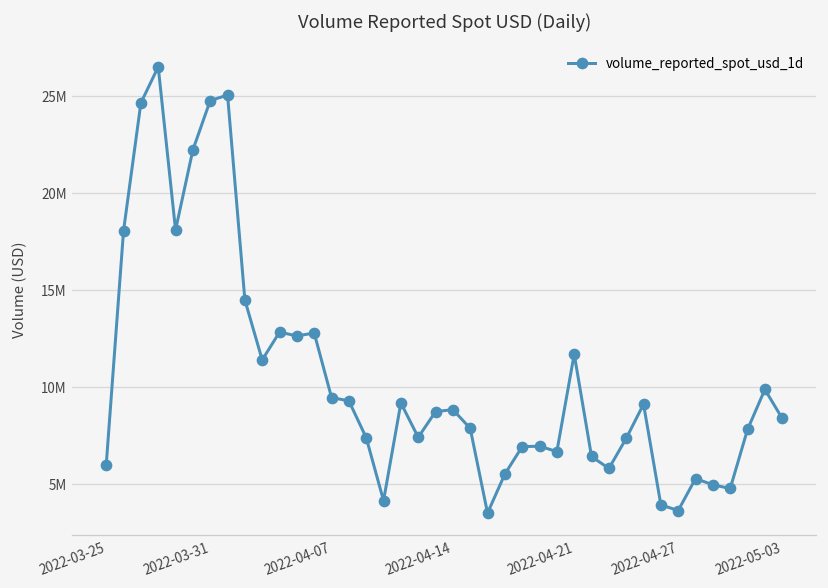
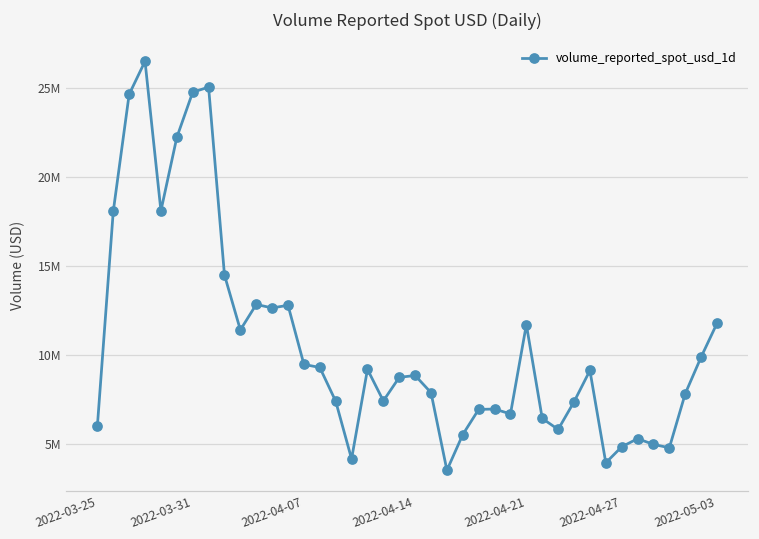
2022-04-27: 3700000 -> 4800000
2022-05-03: 8400000 -> 11800000
